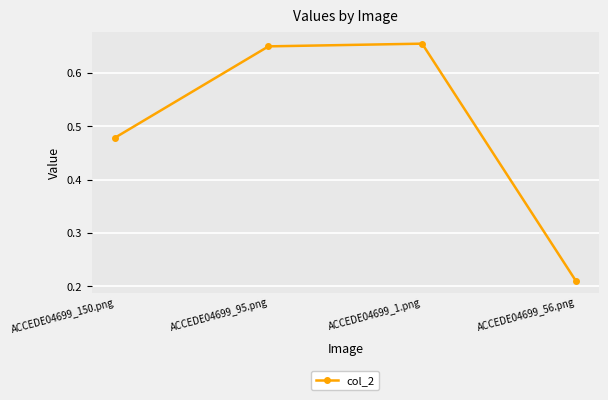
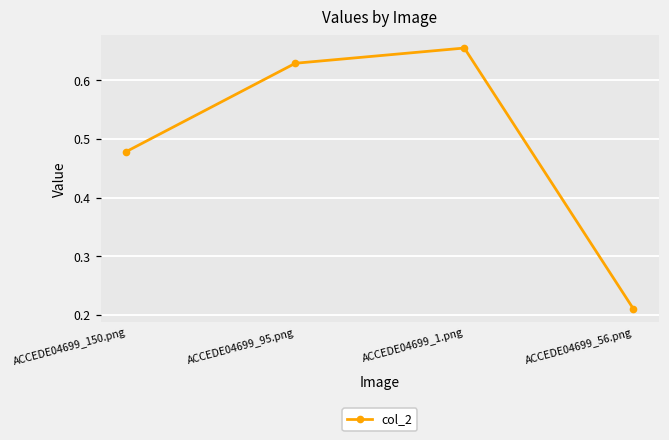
ACCEDE04699_95.png: 0.65 -> 0.63
